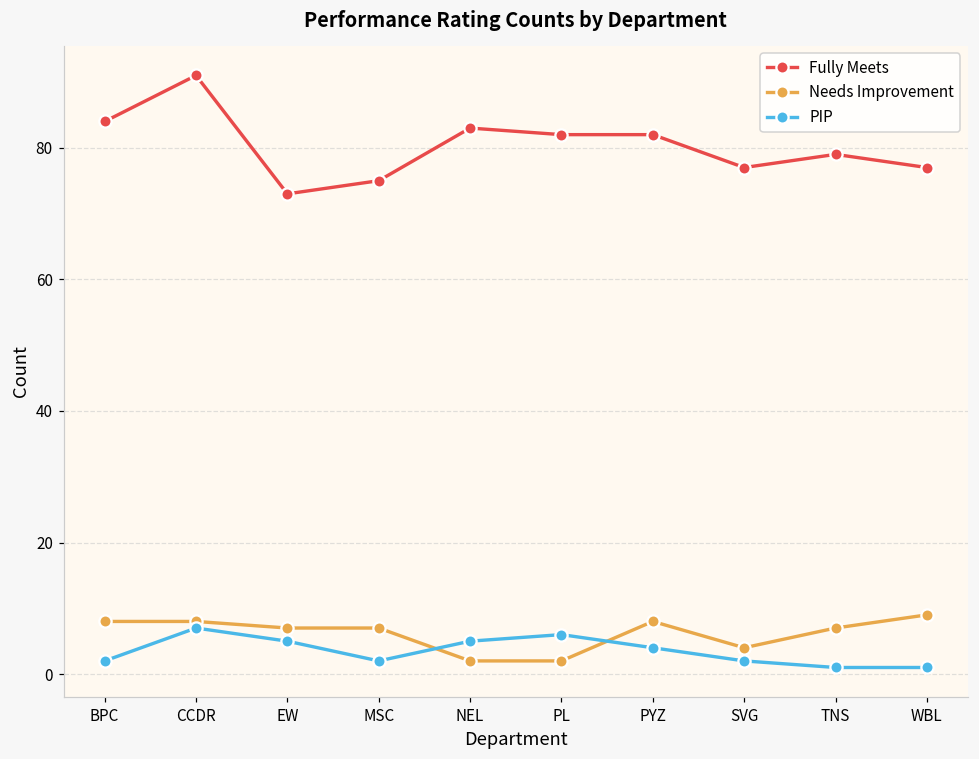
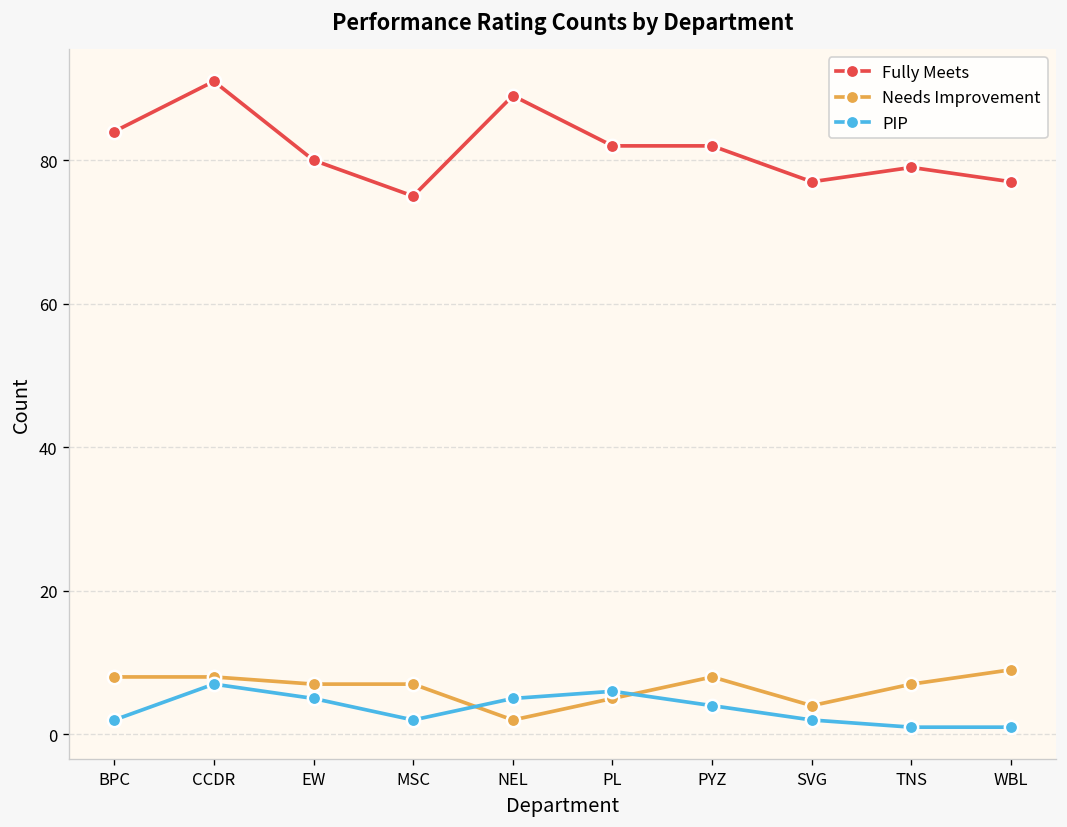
Fully Meets, EW: 73 -> 80
Fully Meets, NEL: 83 -> 89
Needs Improvement, PL: 2 -> 5
